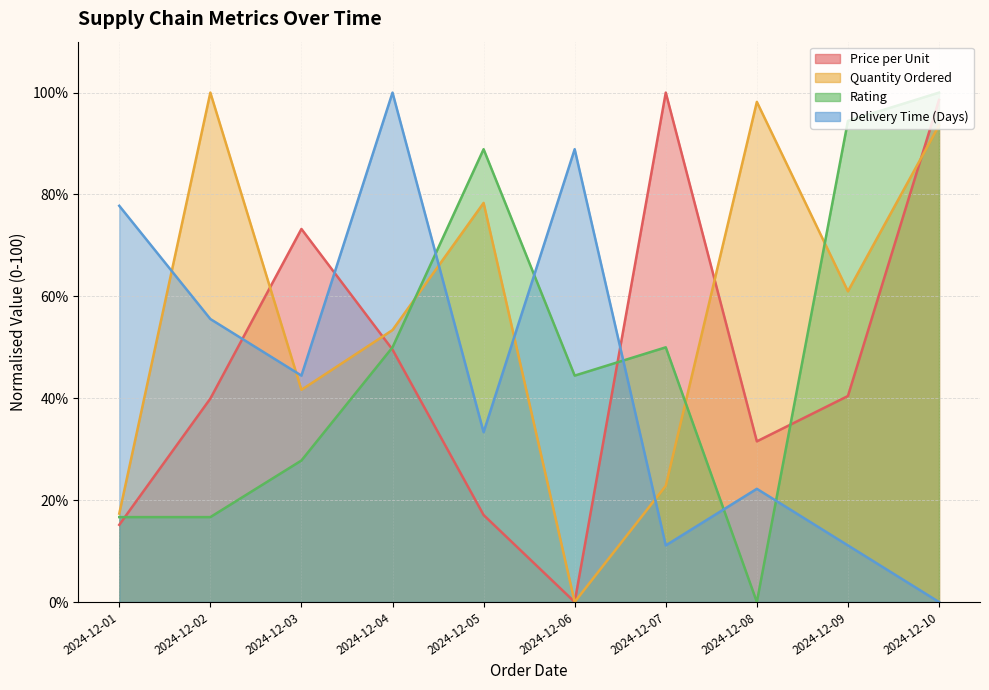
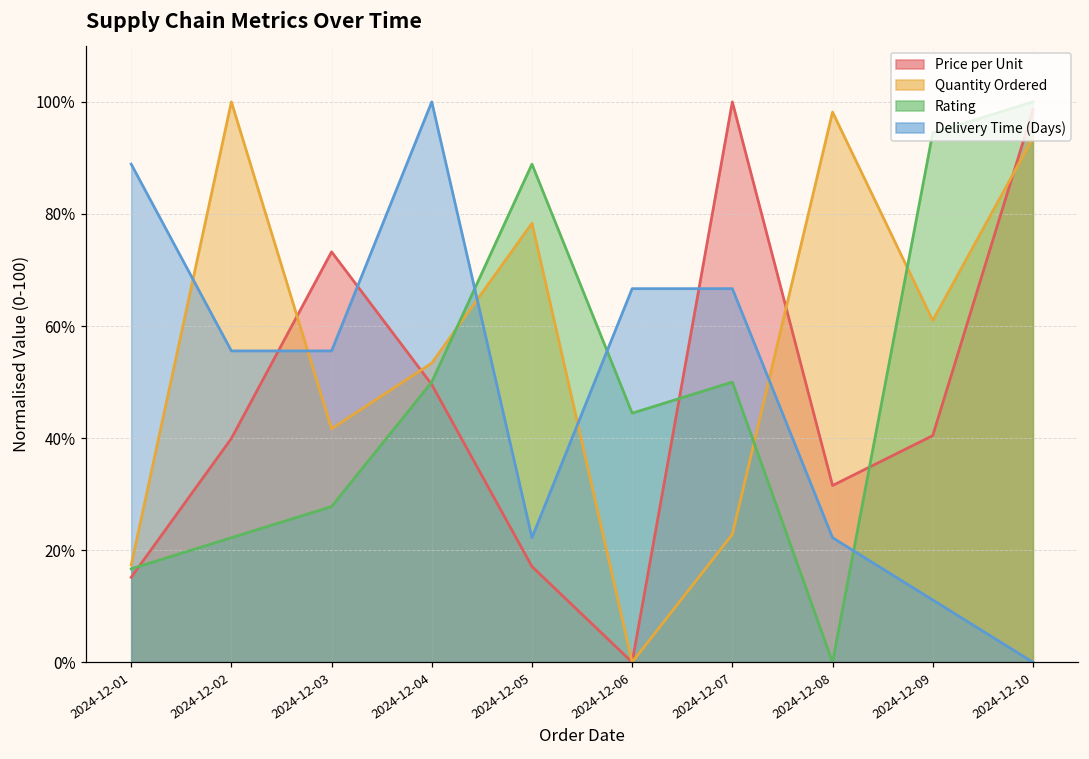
Delivery Time (Days), 2024-12-01: 78% -> 89%
Rating, 2024-12-02: 17% -> 22%
Delivery Time (Days), 2024-12-03: 44% -> 56%
Delivery Time (Days), 2024-12-05: 33% -> 22%
Delivery Time (Days), 2024-12-06: 89% -> 67%
Delivery Time (Days), 2024-12-07: 11% -> 67%
